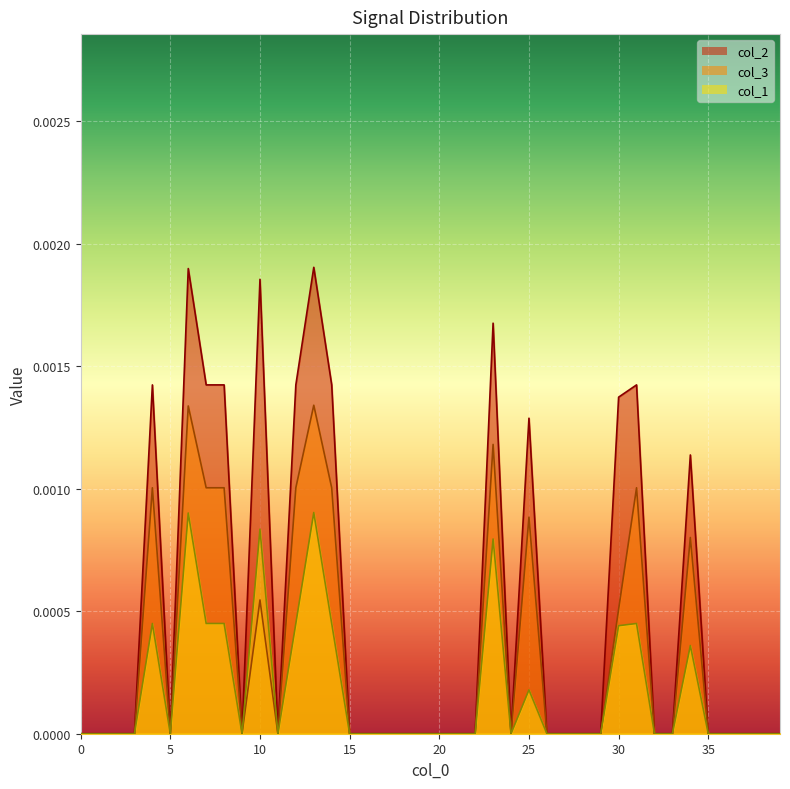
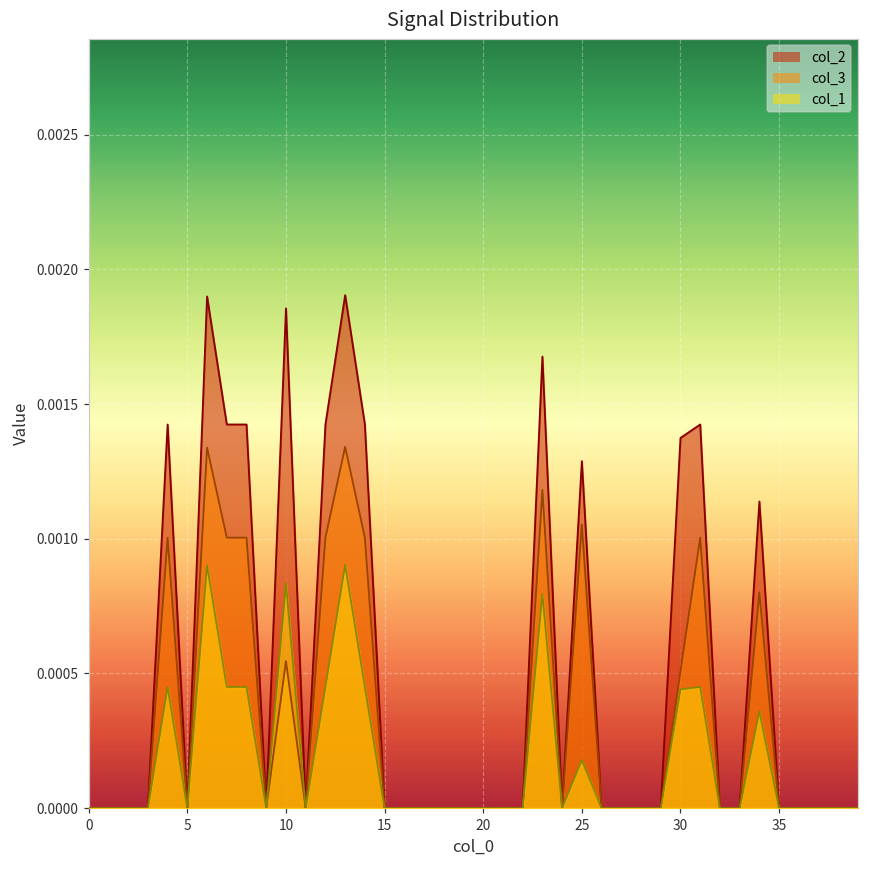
col_3, 25: 0.00088 -> 0.00105
